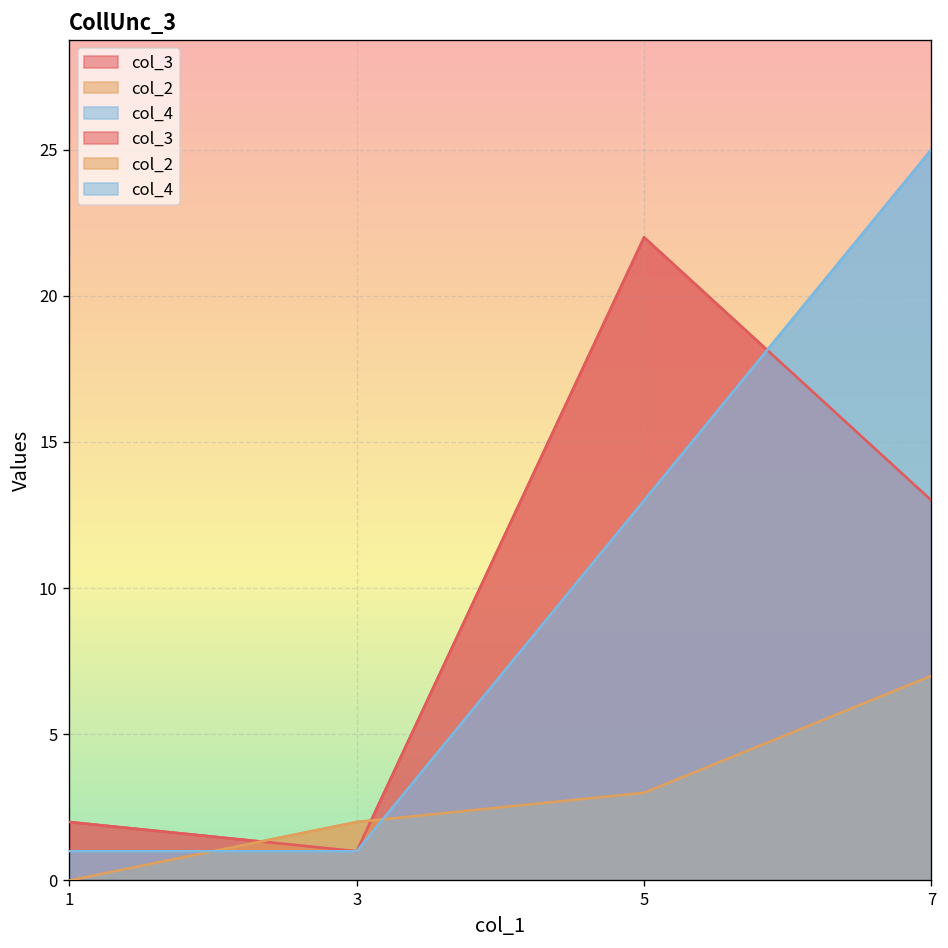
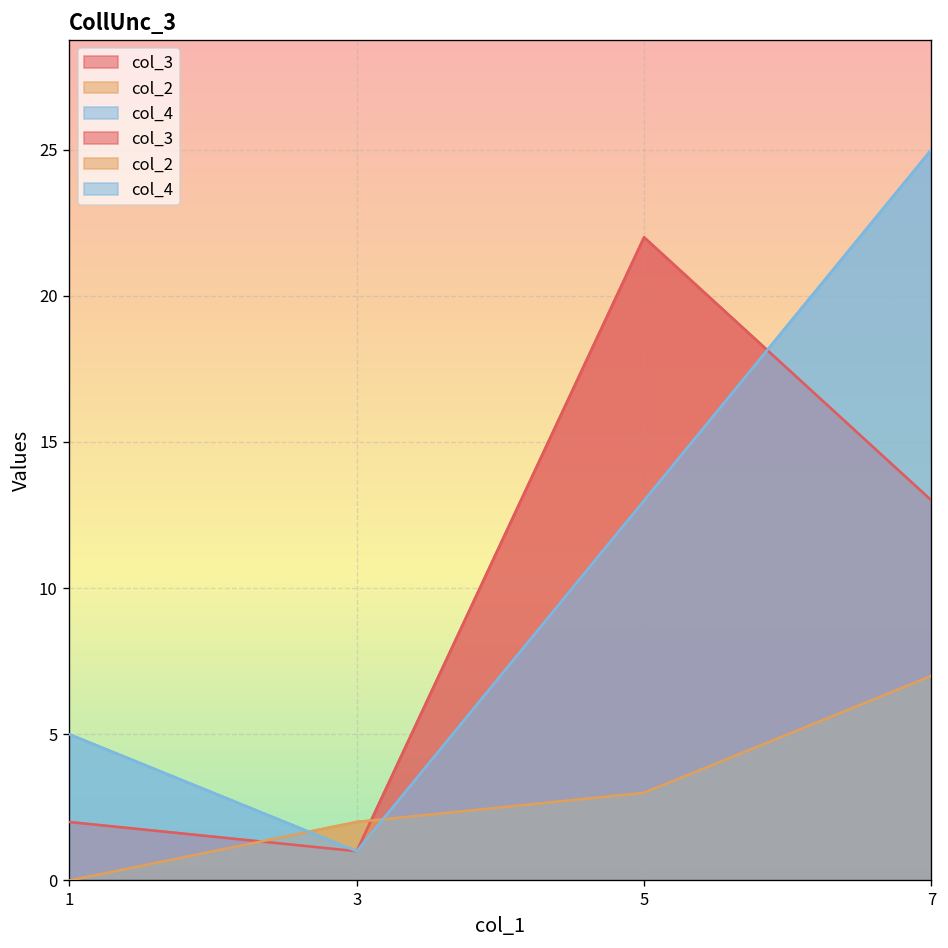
col_4, 1: 1 -> 5
